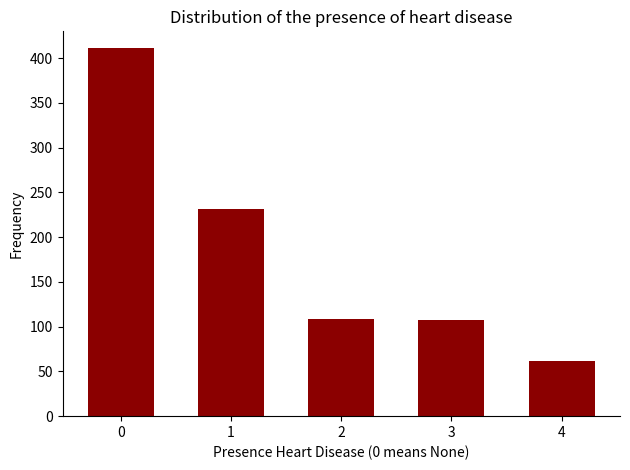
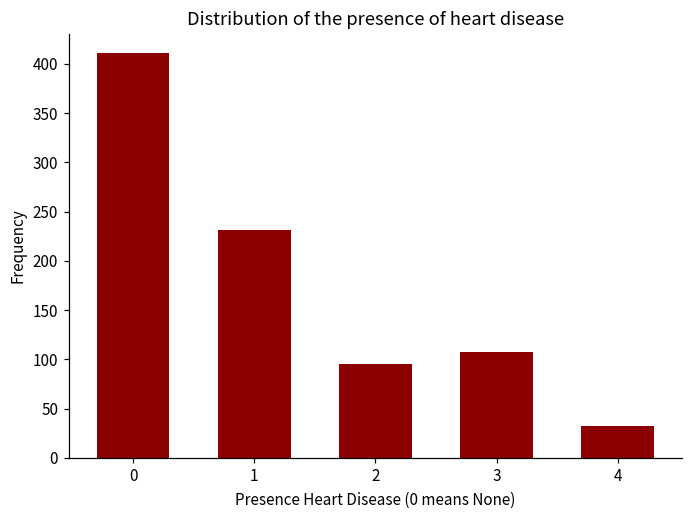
2: 110 -> 100
4: 60 -> 30
